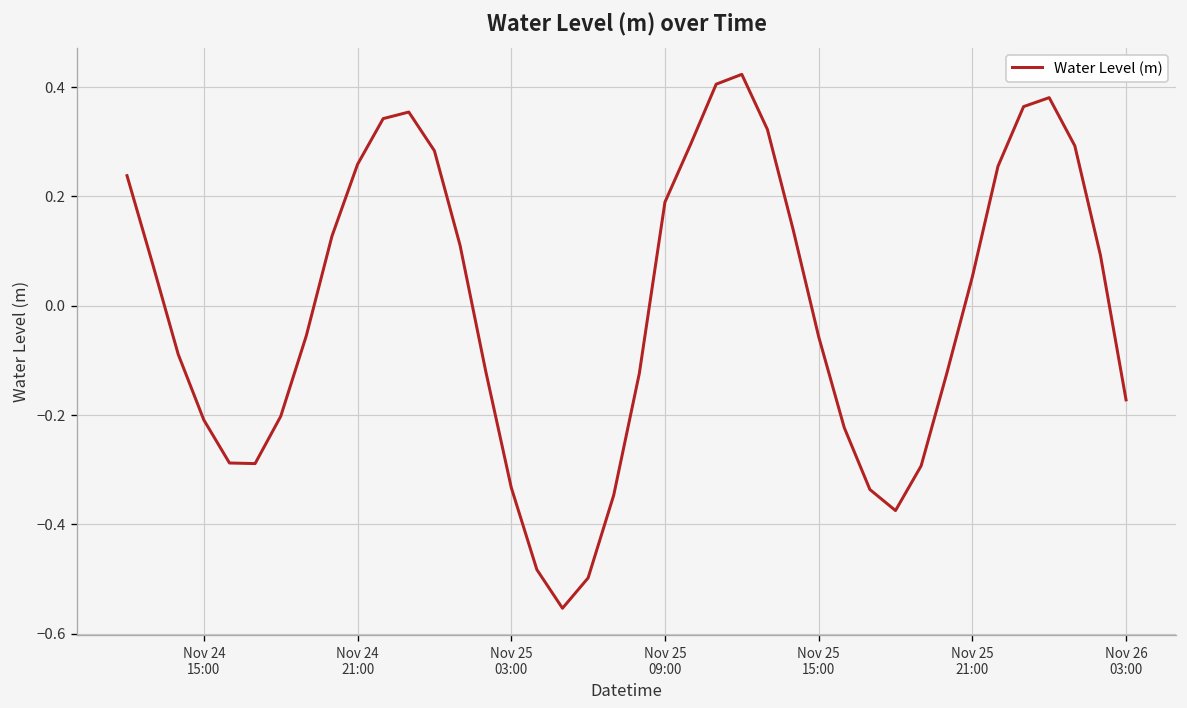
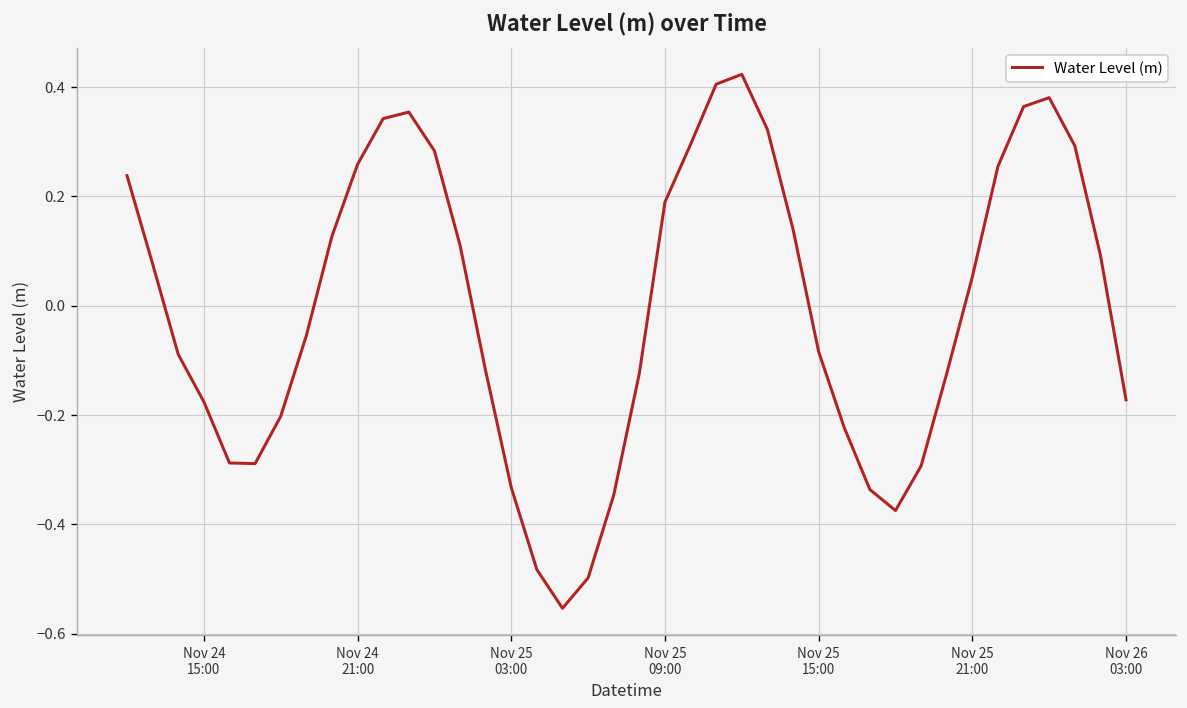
Nov 24 15:00: -0.21 -> -0.18
Nov 25 15:00: -0.06 -> -0.08
